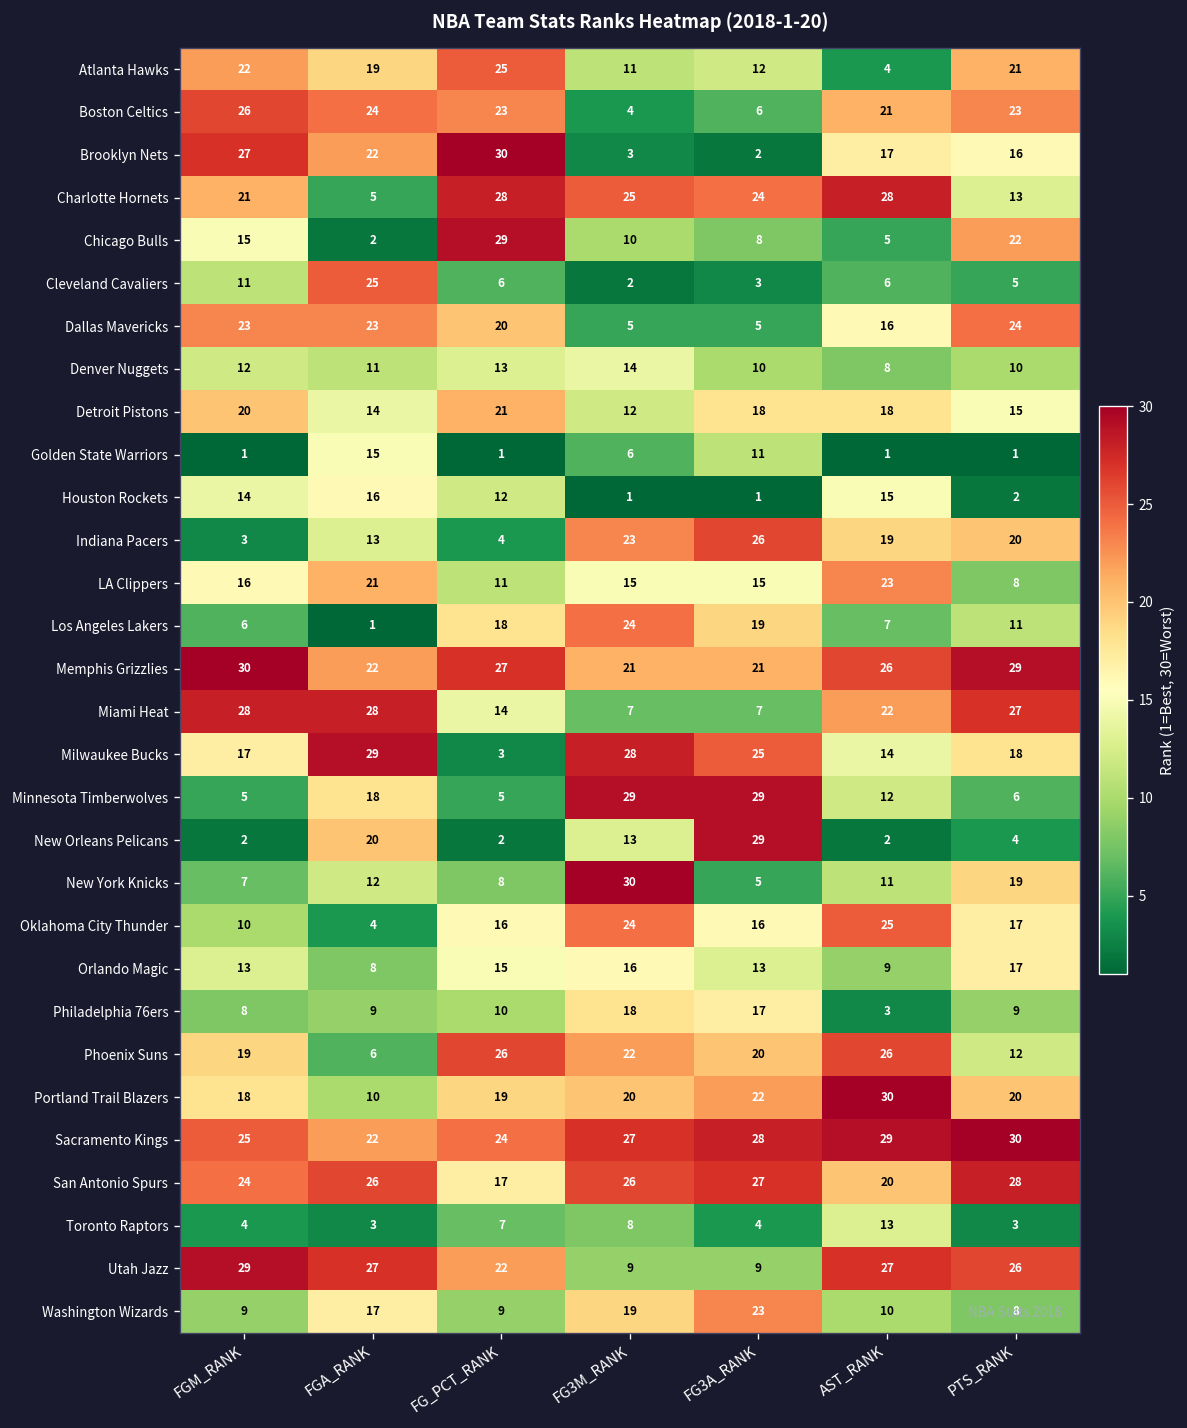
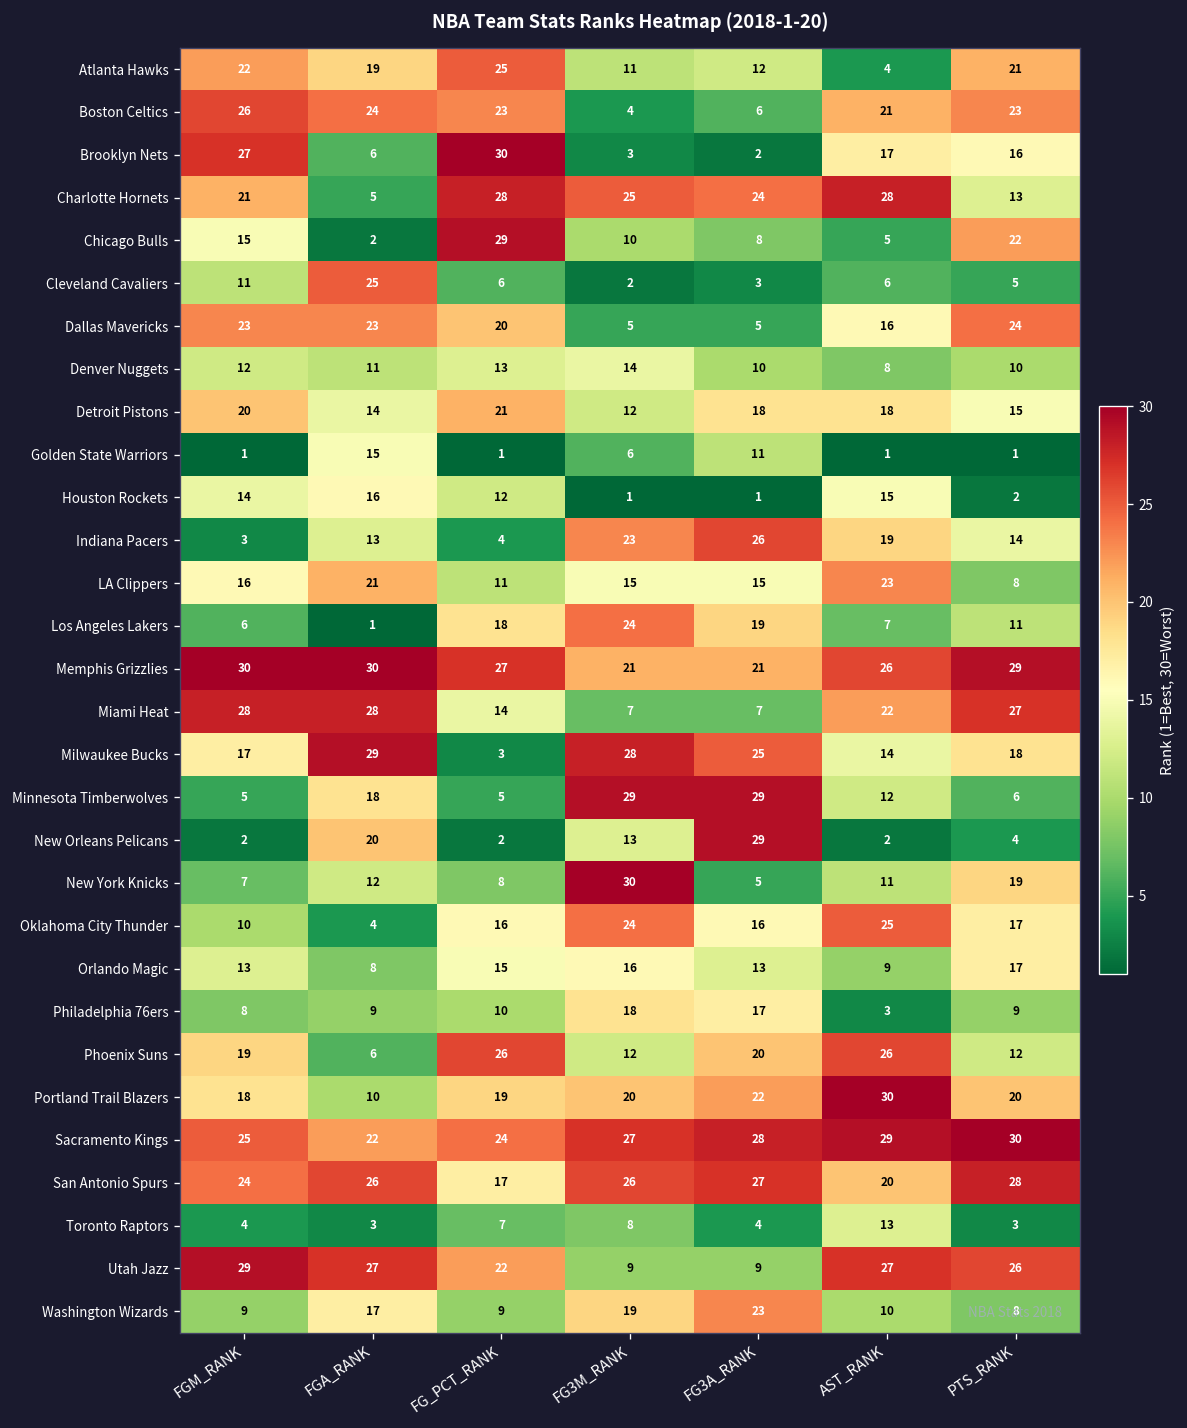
Brooklyn Nets, FGA_RANK: 22 -> 6
Indiana Pacers, PTS_RANK: 20 -> 14
Memphis Grizzlies, FGA_RANK: 22 -> 30
Phoenix Suns, FG3M_RANK: 22 -> 12
